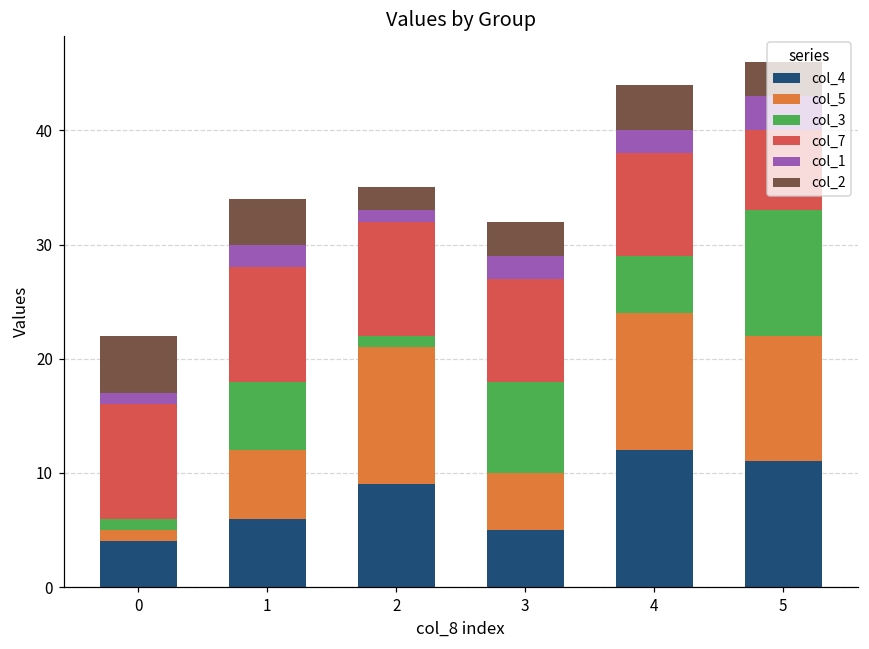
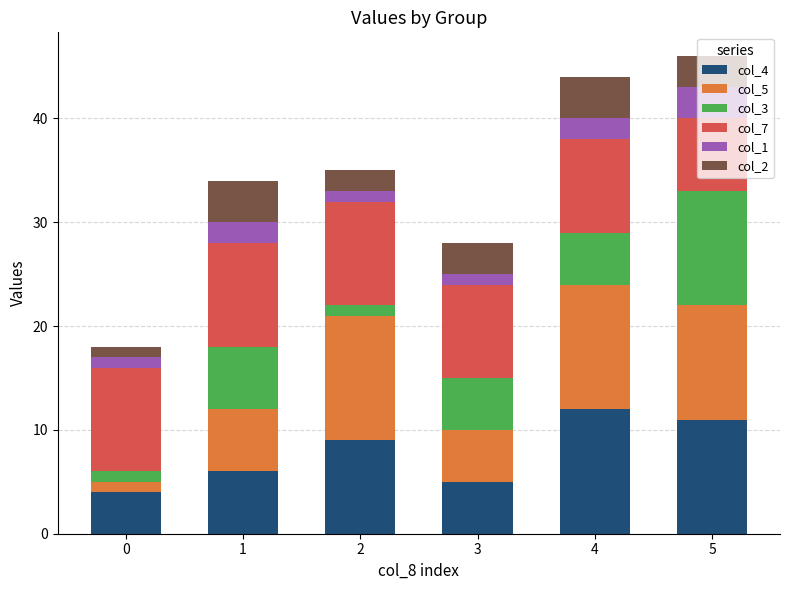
col_2, 0: 5 -> 1
col_3, 3: 8 -> 5
col_1, 3: 2 -> 1
